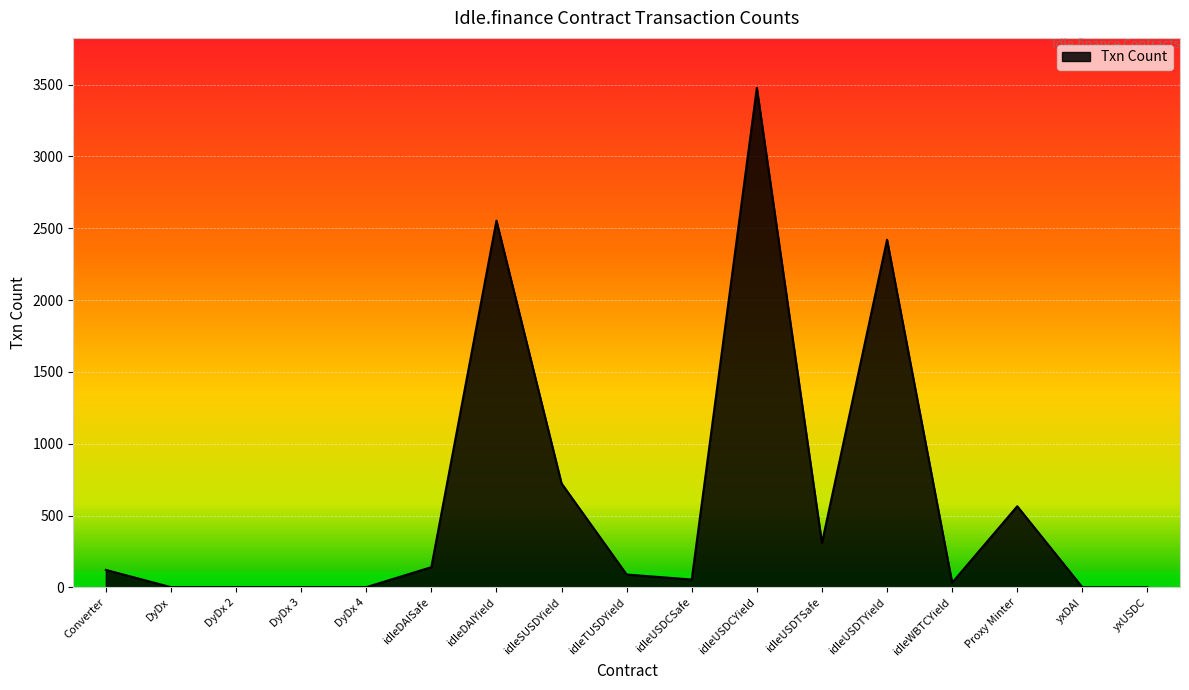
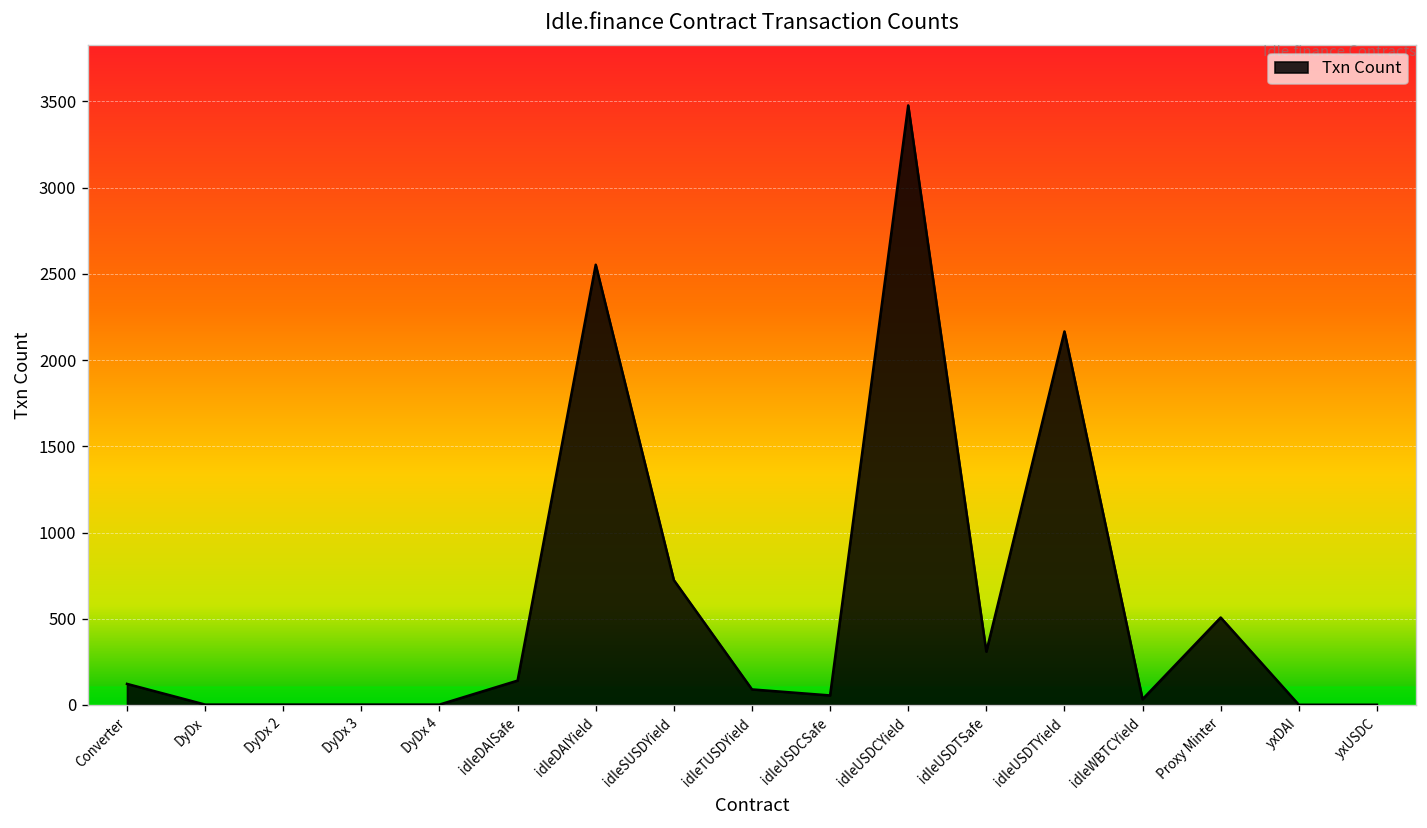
idleUSDTYield: 2420 -> 2170
Proxy Minter: 570 -> 510
